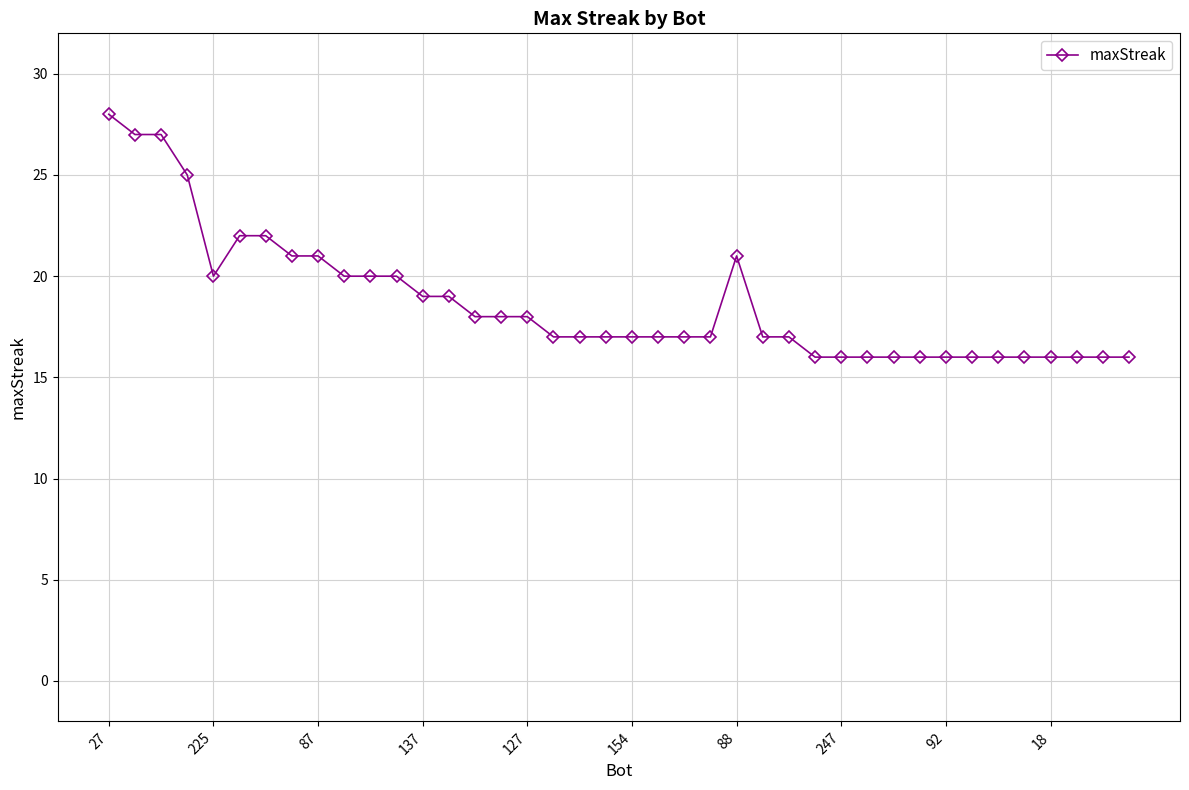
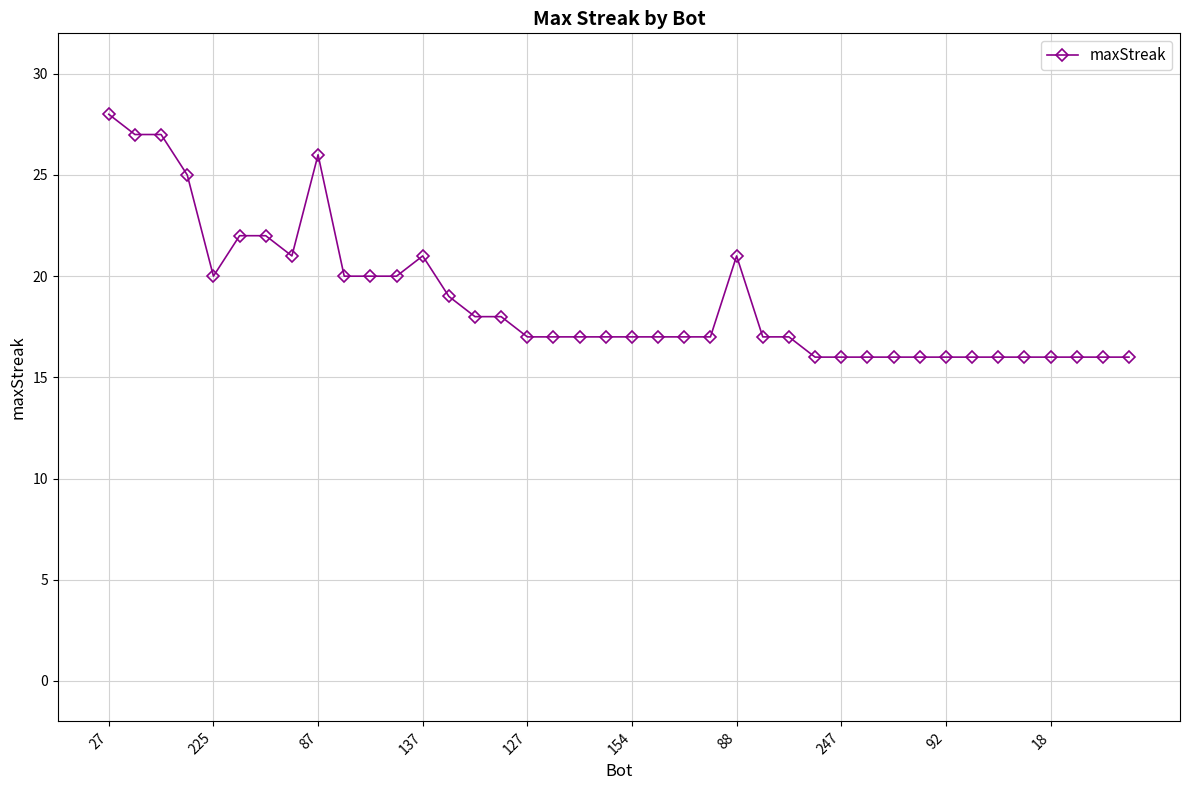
87: 21 -> 26
137: 19 -> 21
127: 18 -> 17
